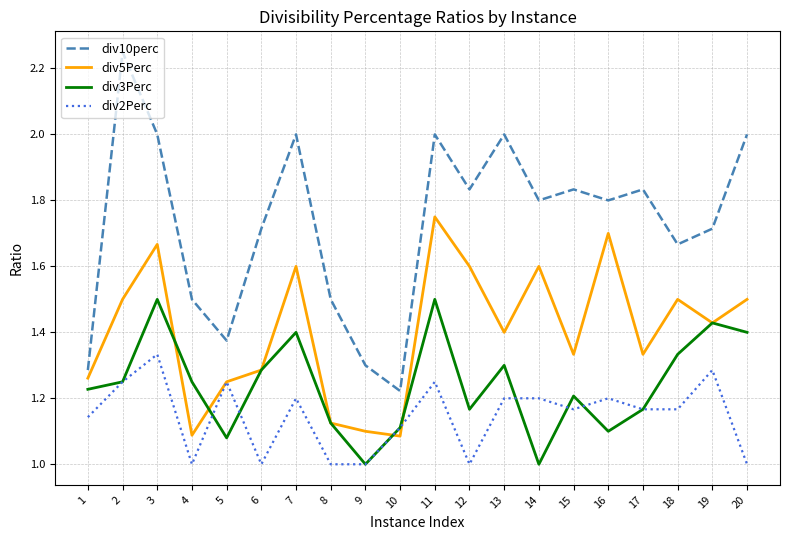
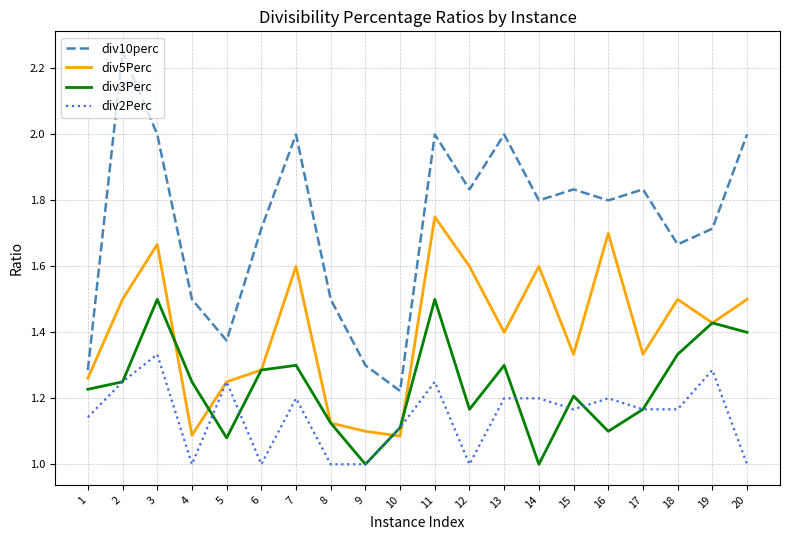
div3Perc, 7: 1.4 -> 1.3
